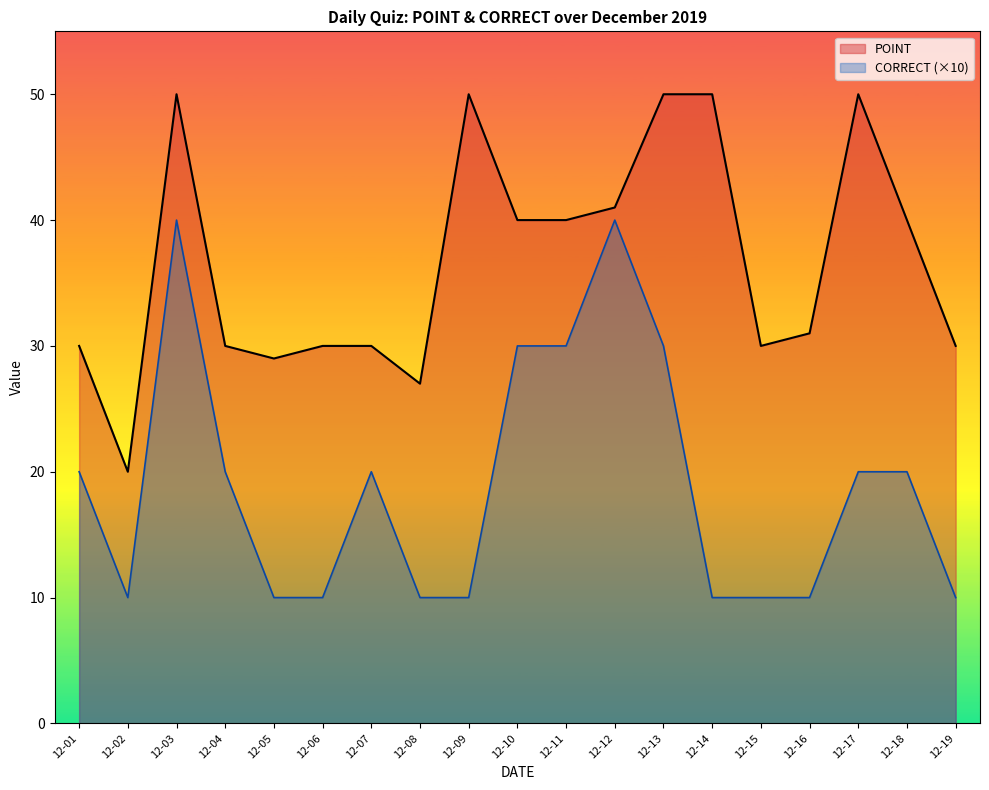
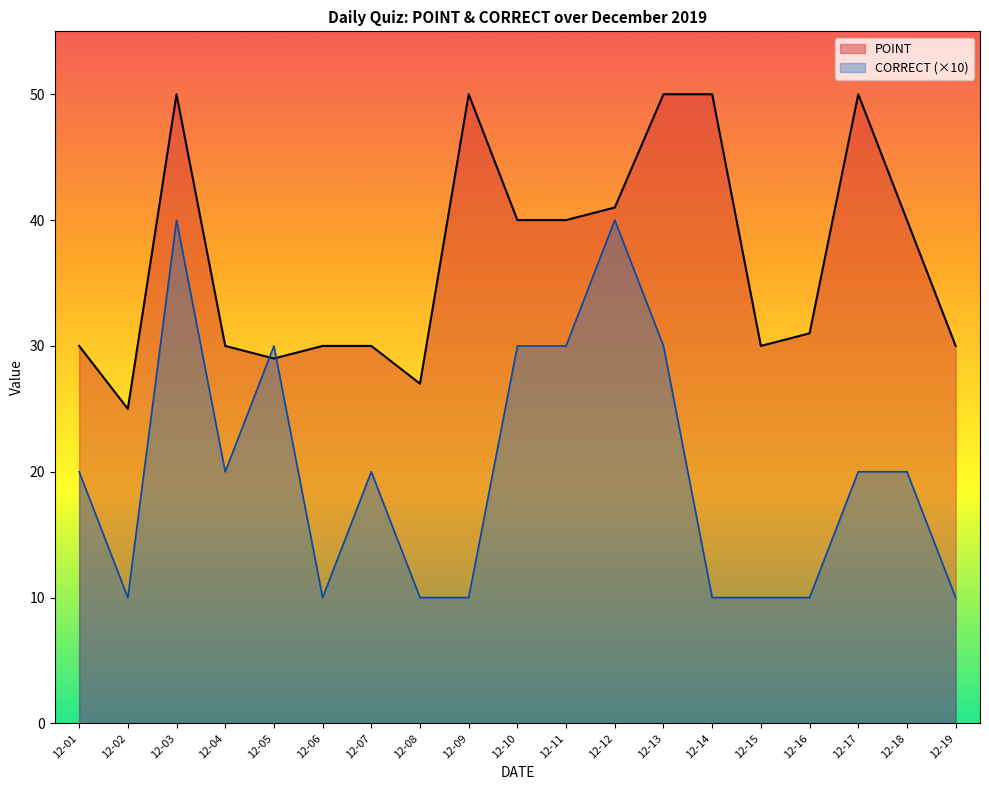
POINT, 12-02: 20 -> 25
CORRECT (×10), 12-05: 10.0 -> 30.0
